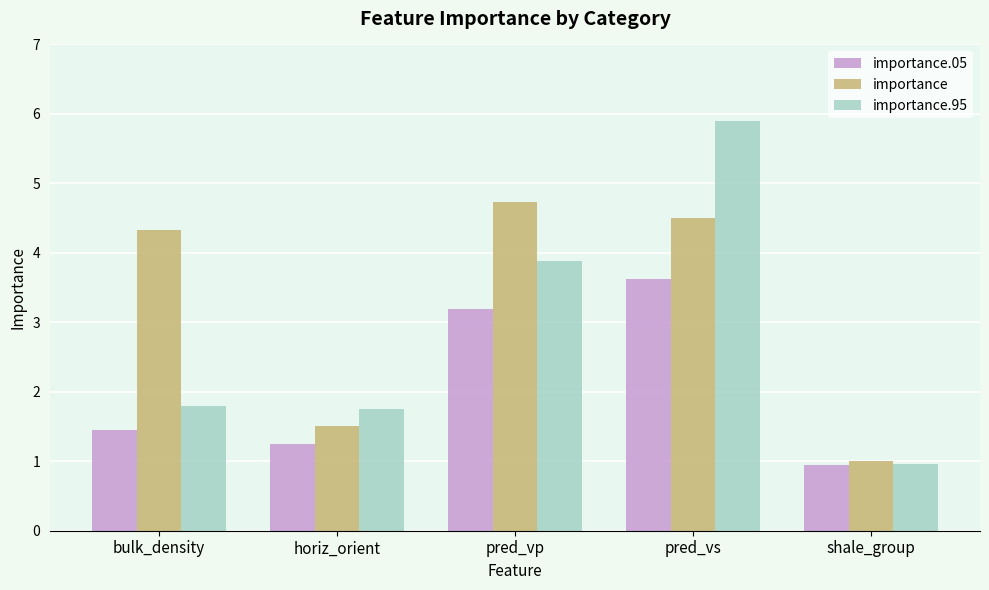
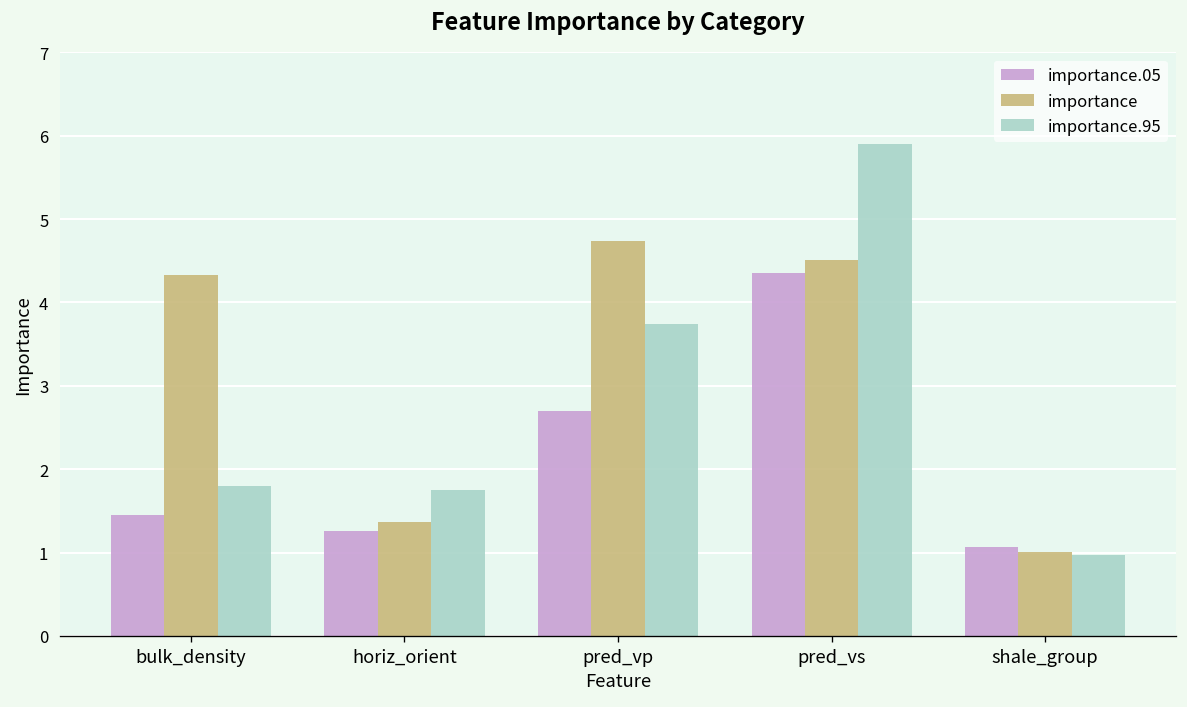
importance, horiz_orient: 1.5 -> 1.4
importance.05, pred_vp: 3.2 -> 2.7
importance.95, pred_vp: 3.9 -> 3.7
importance.05, pred_vs: 3.6 -> 4.4
importance.05, shale_group: 0.9 -> 1.1
